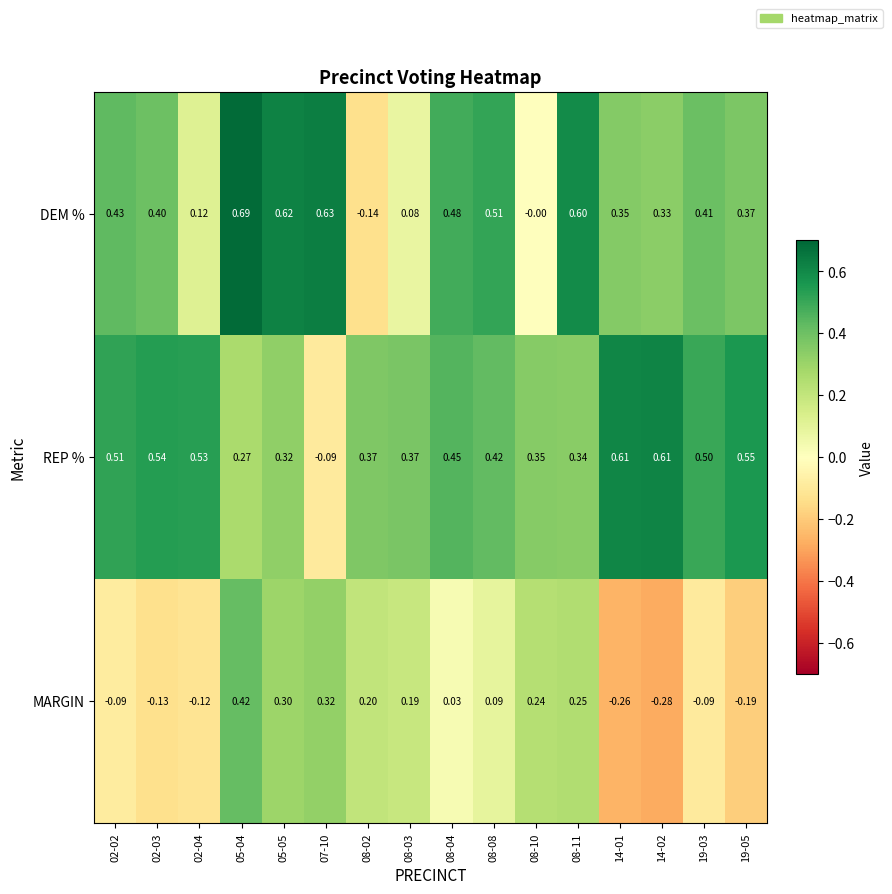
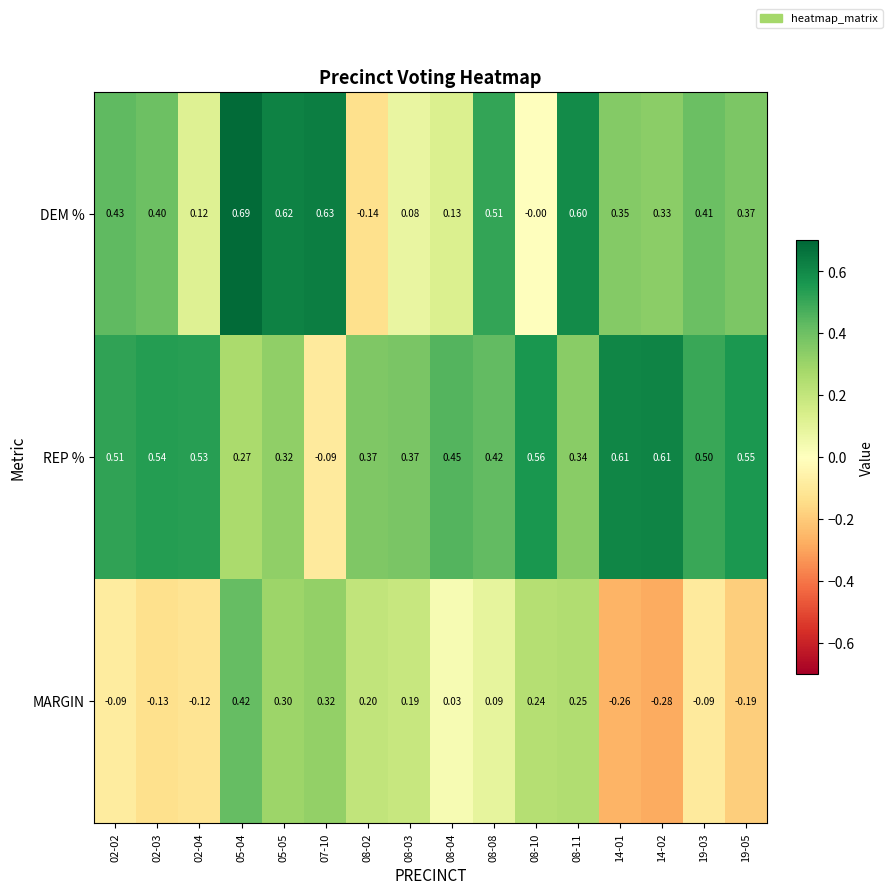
DEM %, 08-04: 0.48 -> 0.13
REP %, 08-10: 0.35 -> 0.56
